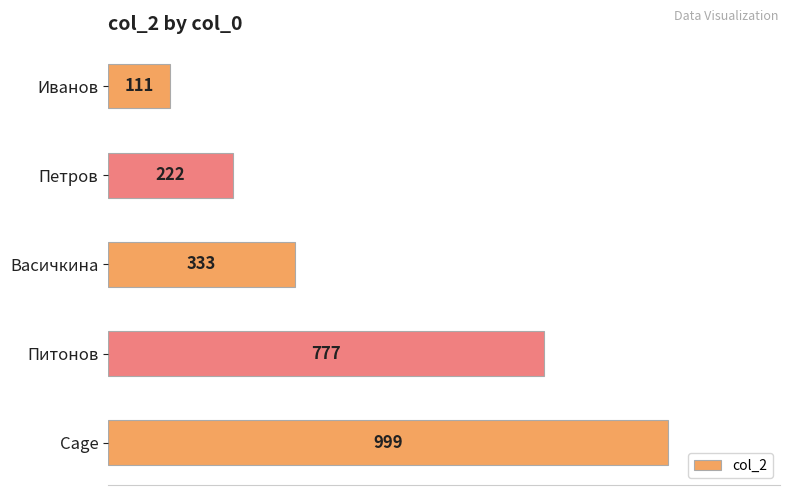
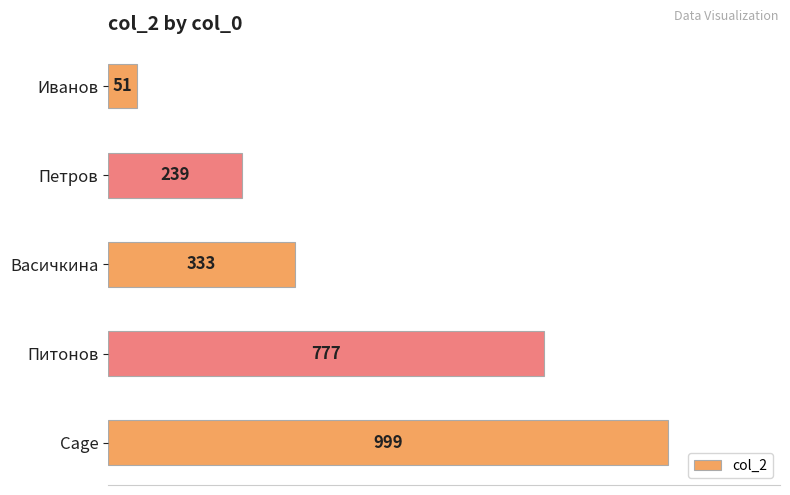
Иванов: 111 -> 51
Петров: 222 -> 239
